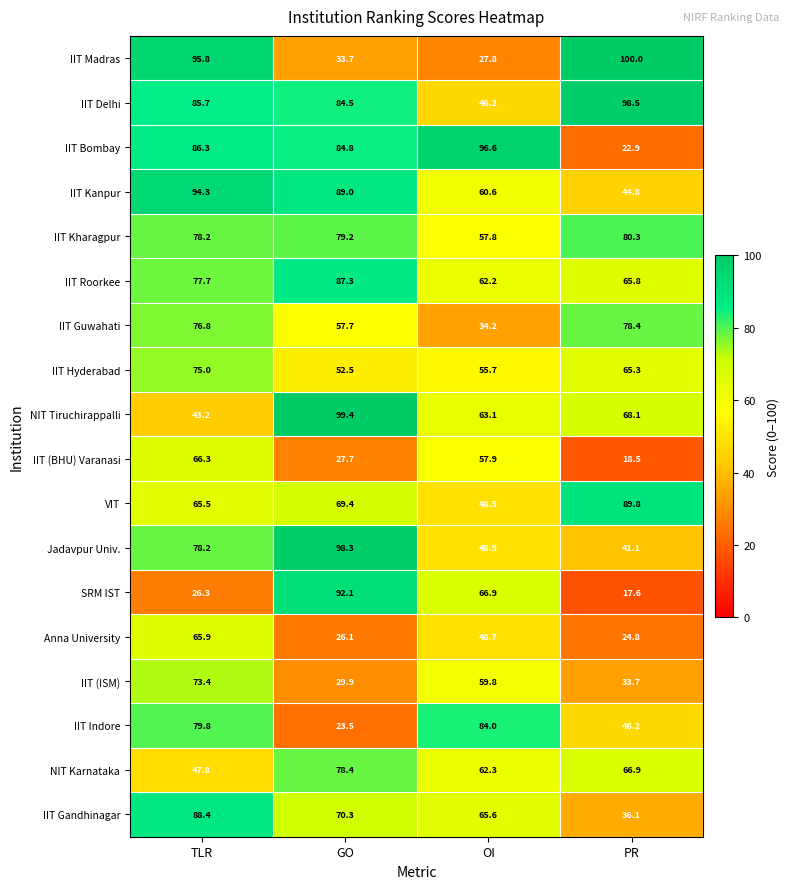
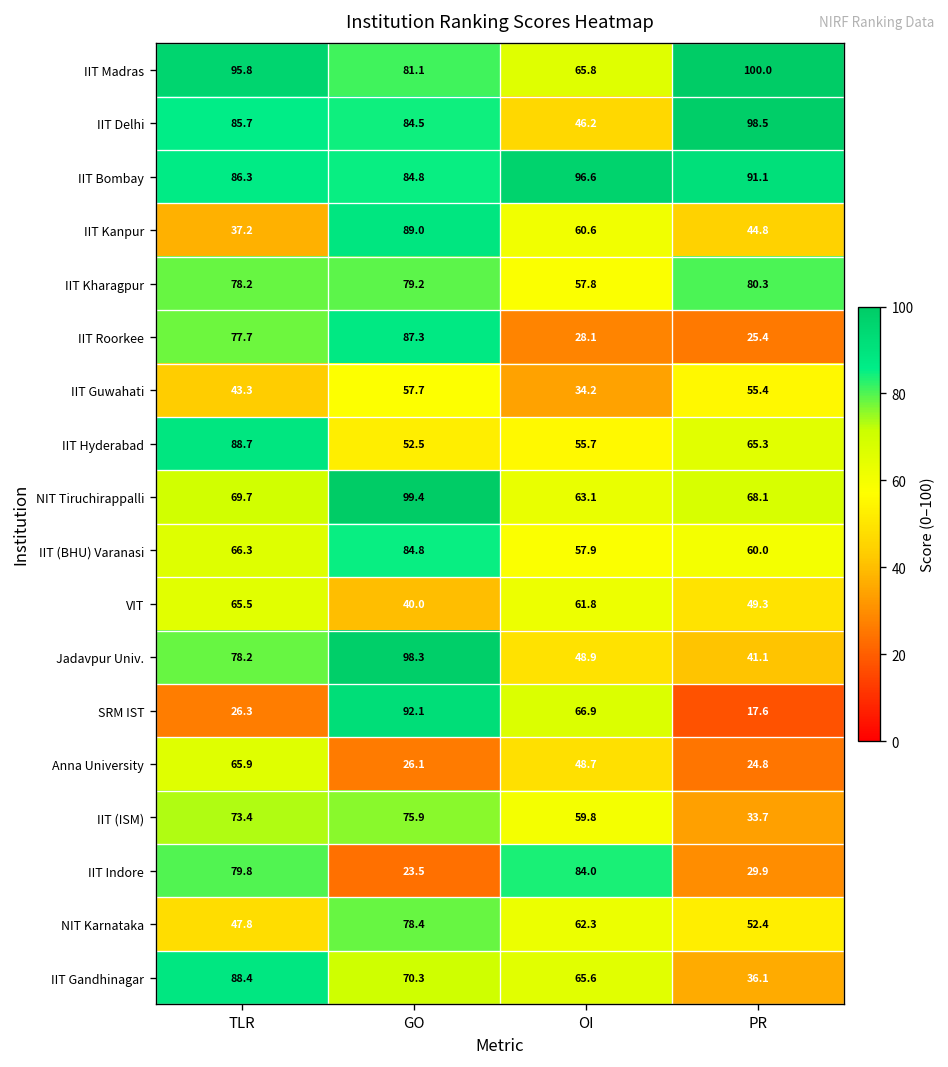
IIT Madras, GO: 33.7 -> 81.1
IIT Madras, OI: 27.8 -> 65.8
IIT Bombay, PR: 22.9 -> 91.1
IIT Kanpur, TLR: 94.3 -> 37.2
IIT Roorkee, OI: 62.2 -> 28.1
IIT Roorkee, PR: 65.8 -> 25.4
IIT Guwahati, TLR: 76.8 -> 43.3
IIT Guwahati, PR: 78.4 -> 55.4
IIT Hyderabad, TLR: 75.0 -> 88.7
NIT Tiruchirappalli, TLR: 43.2 -> 69.7
IIT (BHU) Varanasi, GO: 27.7 -> 84.8
IIT (BHU) Varanasi, PR: 18.5 -> 60.0
VIT, GO: 69.4 -> 40.0
VIT, OI: 48.5 -> 61.8
VIT, PR: 89.8 -> 49.3
IIT (ISM), GO: 29.9 -> 75.9
IIT Indore, PR: 46.2 -> 29.9
NIT Karnataka, PR: 66.9 -> 52.4
